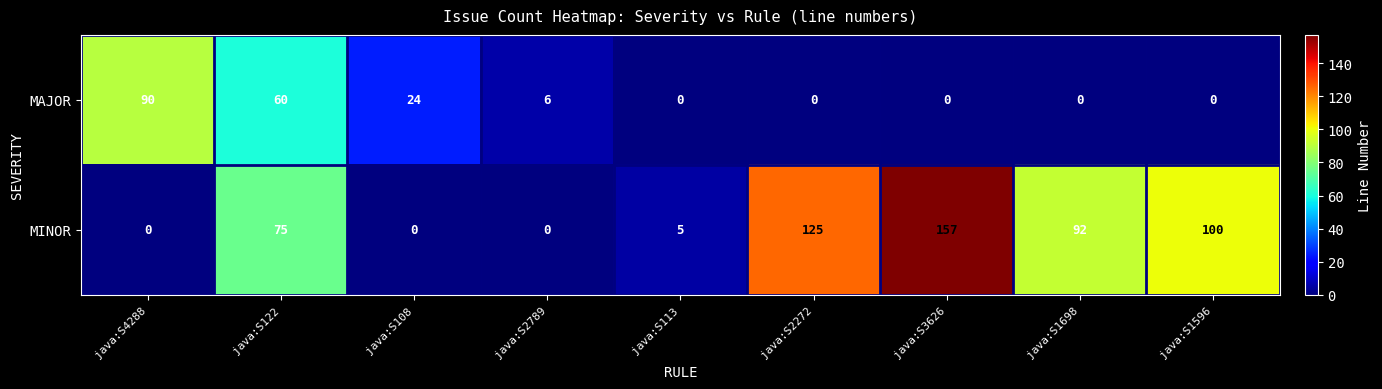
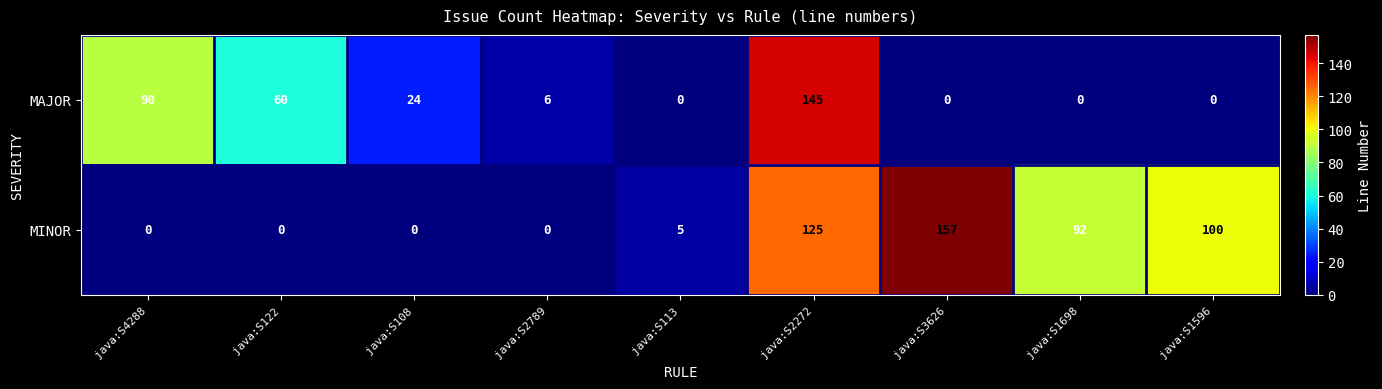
MAJOR, java:S2272: 0 -> 145
MINOR, java:S122: 75 -> 0
